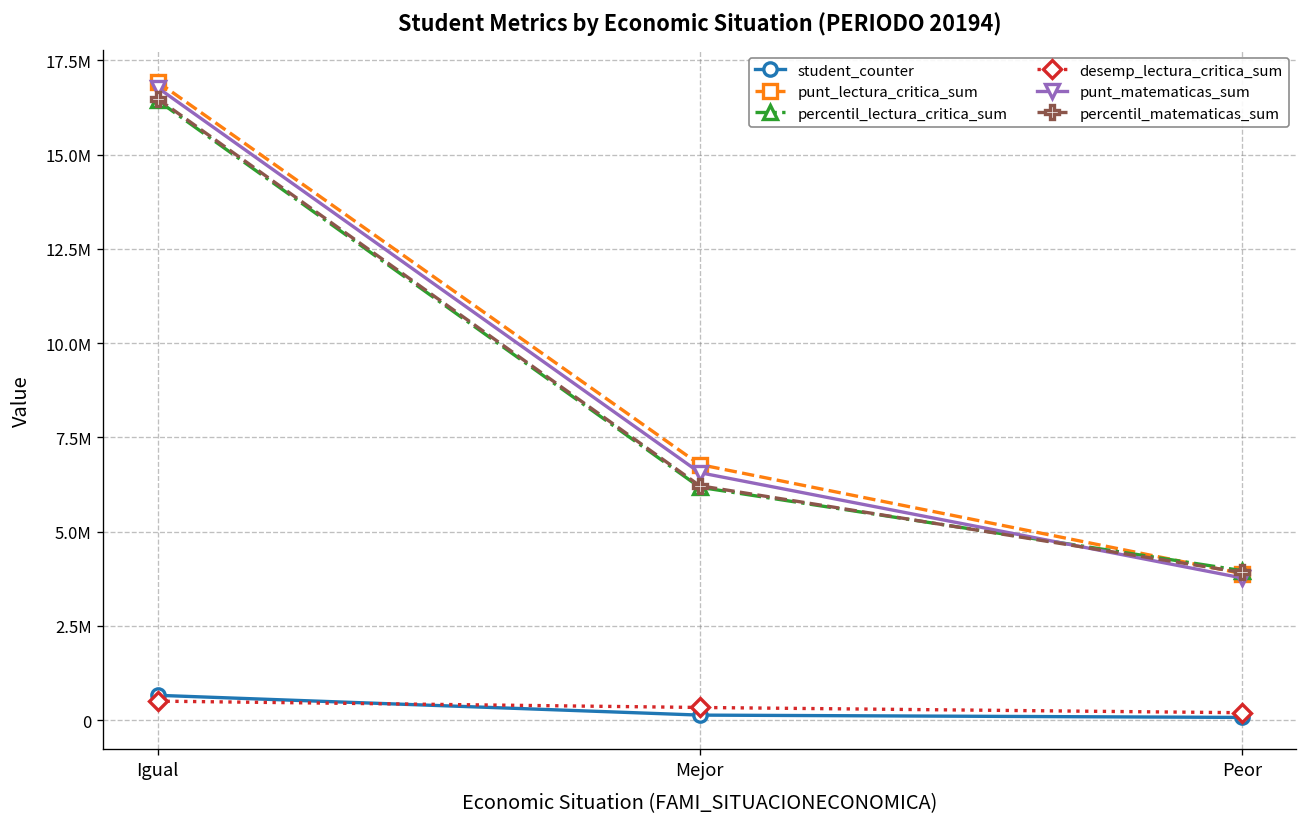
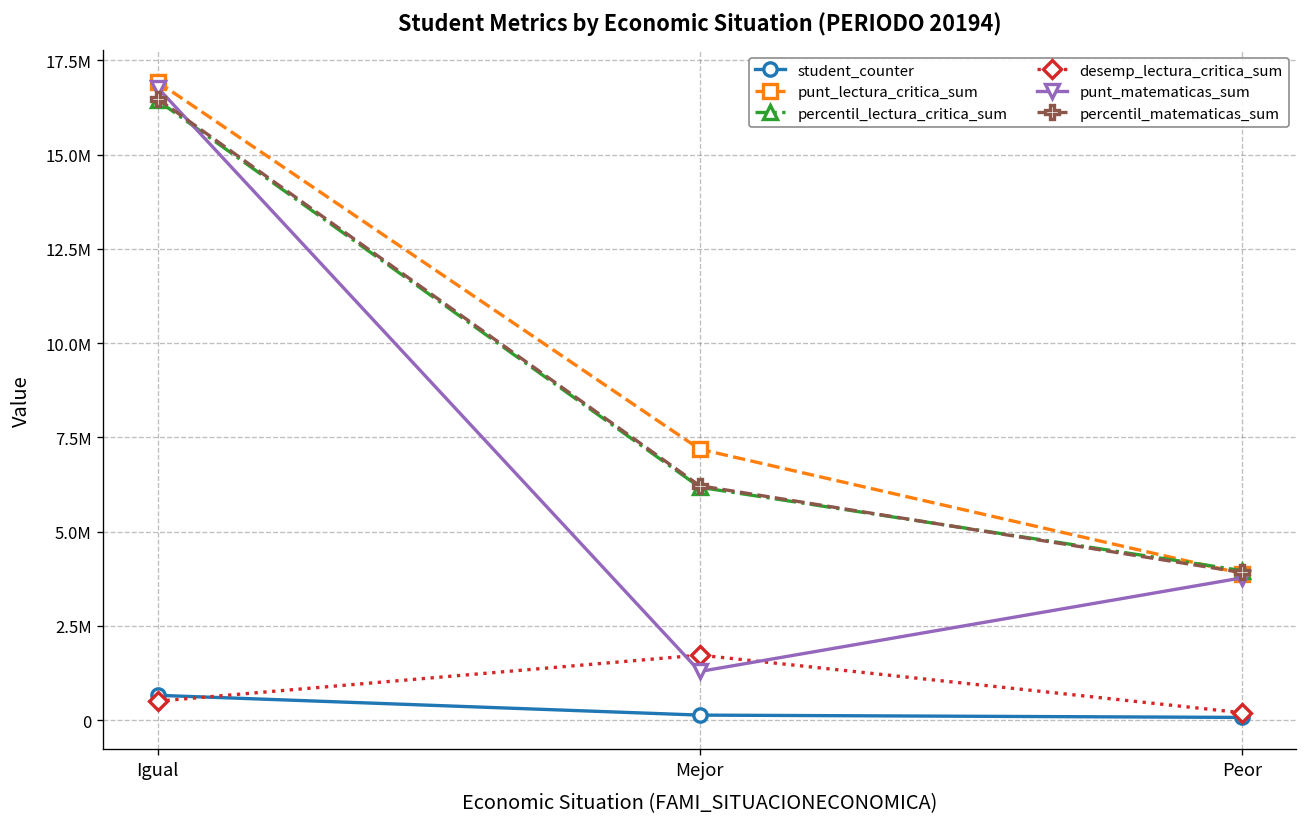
punt_lectura_critica_sum, Mejor: 6800000 -> 7200000
desemp_lectura_critica_sum, Mejor: 300000 -> 1700000
punt_matematicas_sum, Mejor: 6600000 -> 1300000
